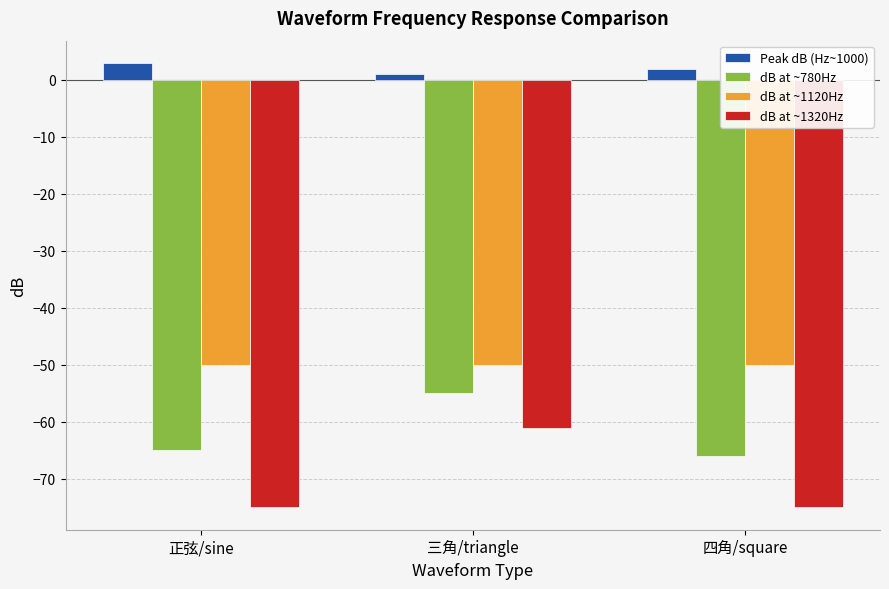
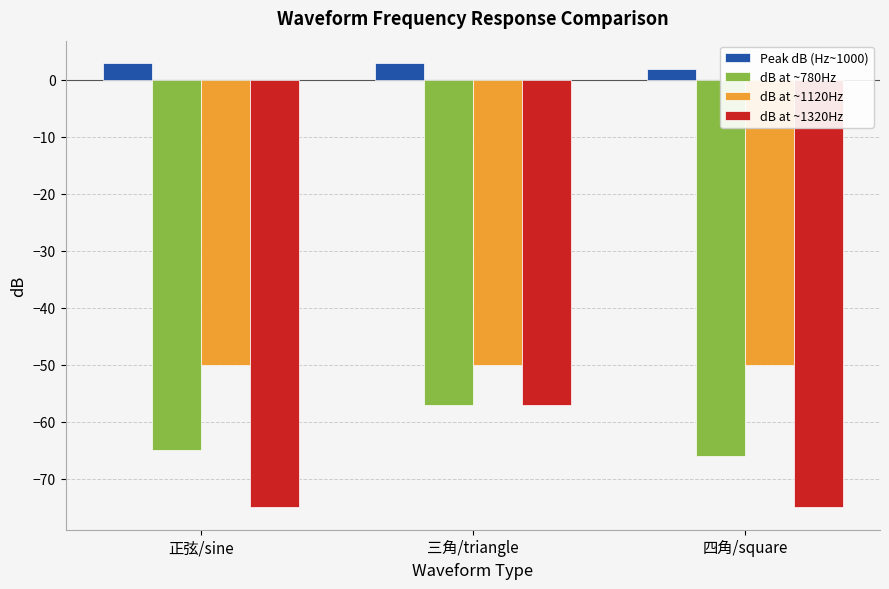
Peak dB (Hz~1000), 三角/triangle: 1 -> 3
dB at ~780Hz, 三角/triangle: -55 -> -57
dB at ~1320Hz, 三角/triangle: -61 -> -57
